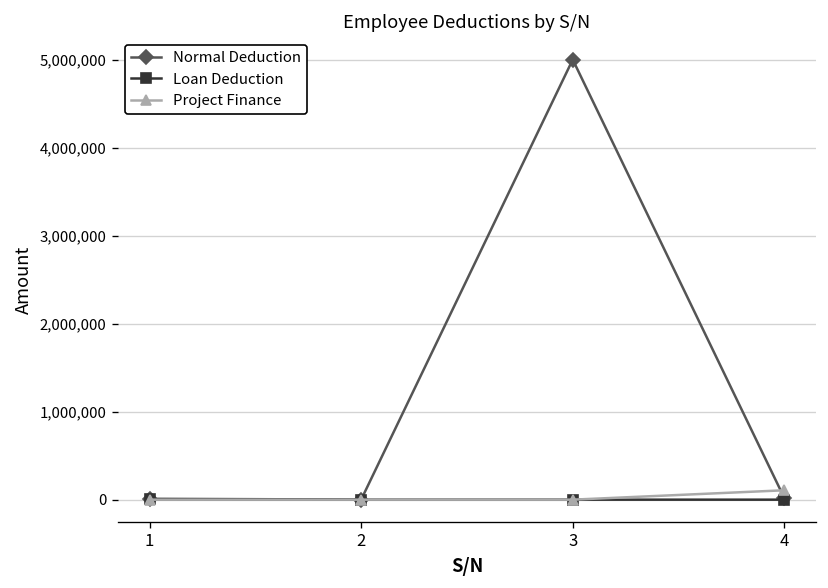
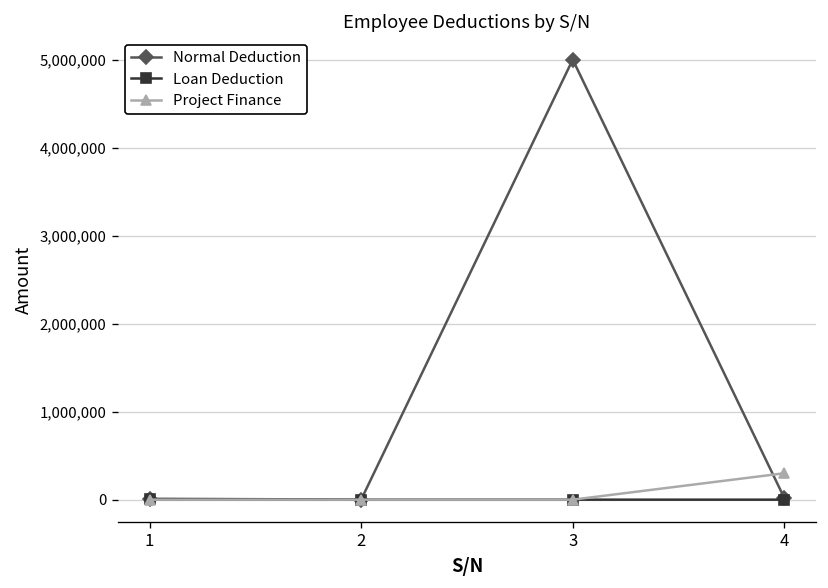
Project Finance, 4: 100,000 -> 300,000
